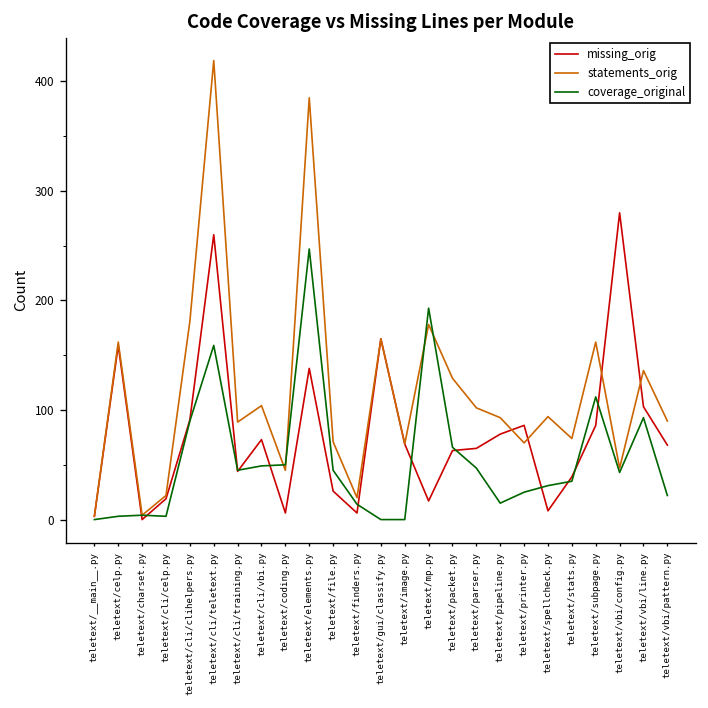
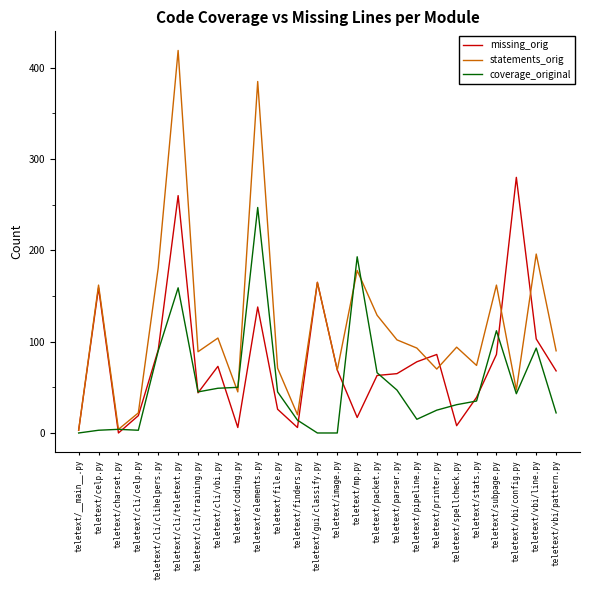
statements_orig, teletext/vbi/line.py: 140 -> 200
